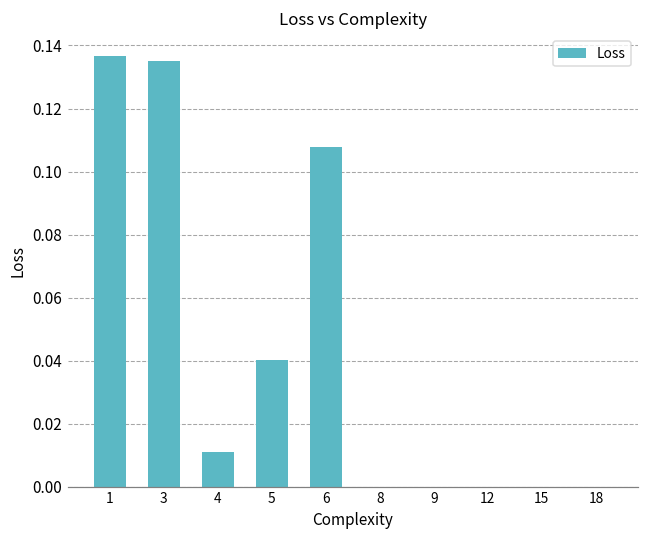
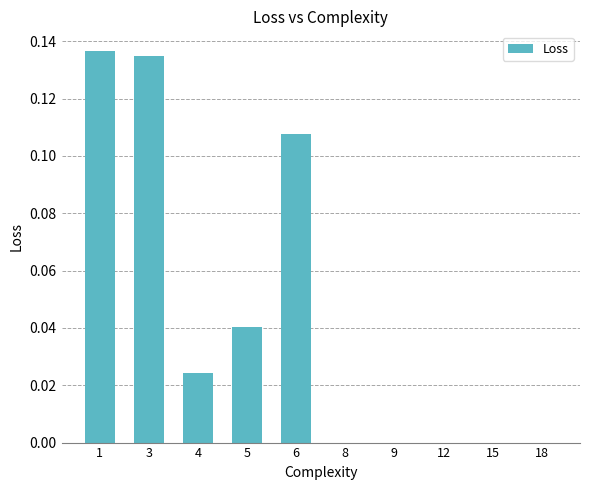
4: 0.011 -> 0.024
